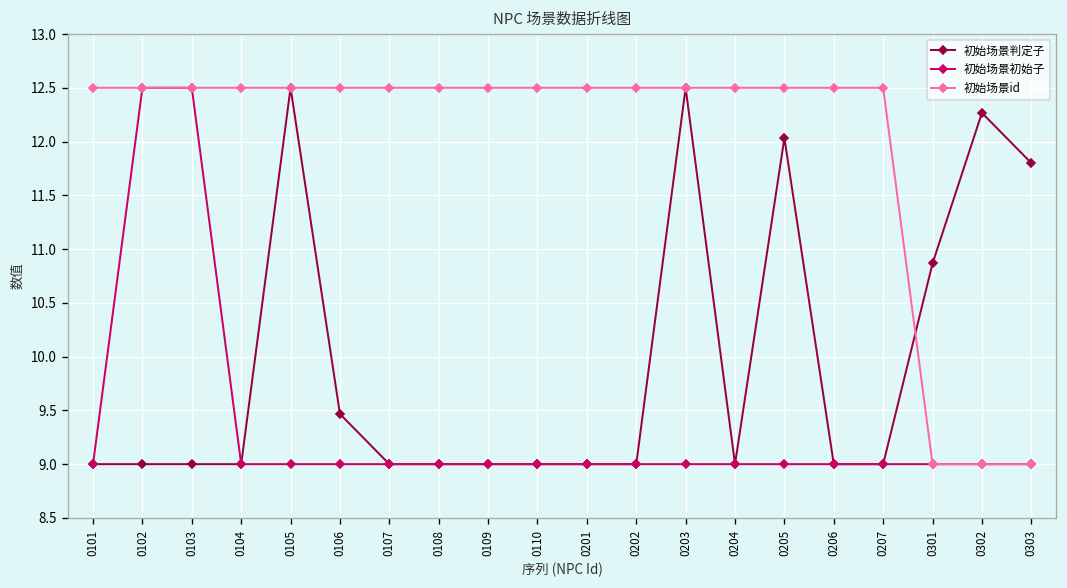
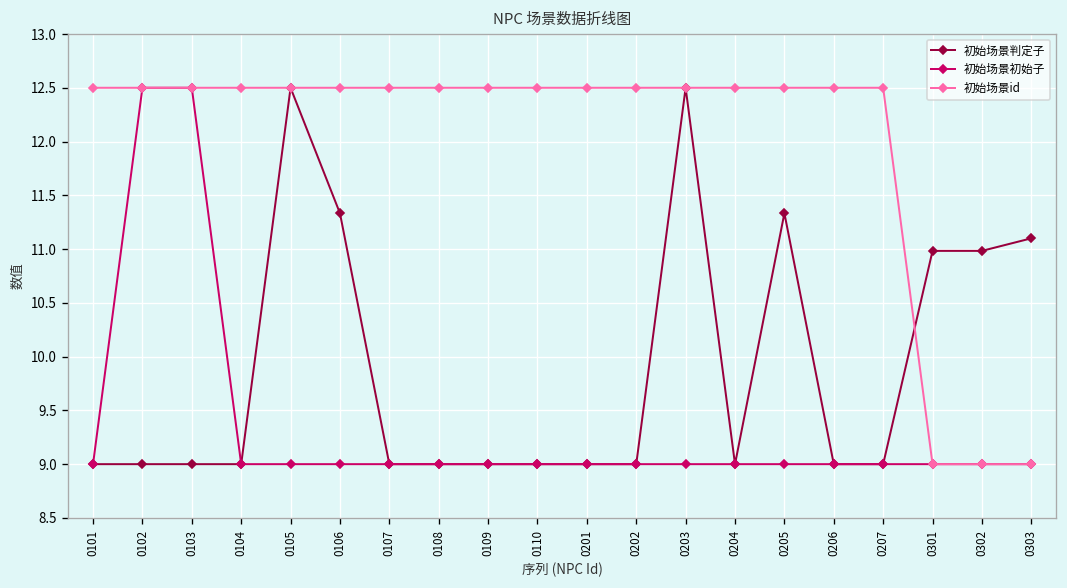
初始场景判定子, 0106: 9.5 -> 11.3
初始场景判定子, 0205: 12.0 -> 11.3
初始场景判定子, 0301: 10.9 -> 11.0
初始场景判定子, 0302: 12.3 -> 11.0
初始场景判定子, 0303: 11.8 -> 11.1
